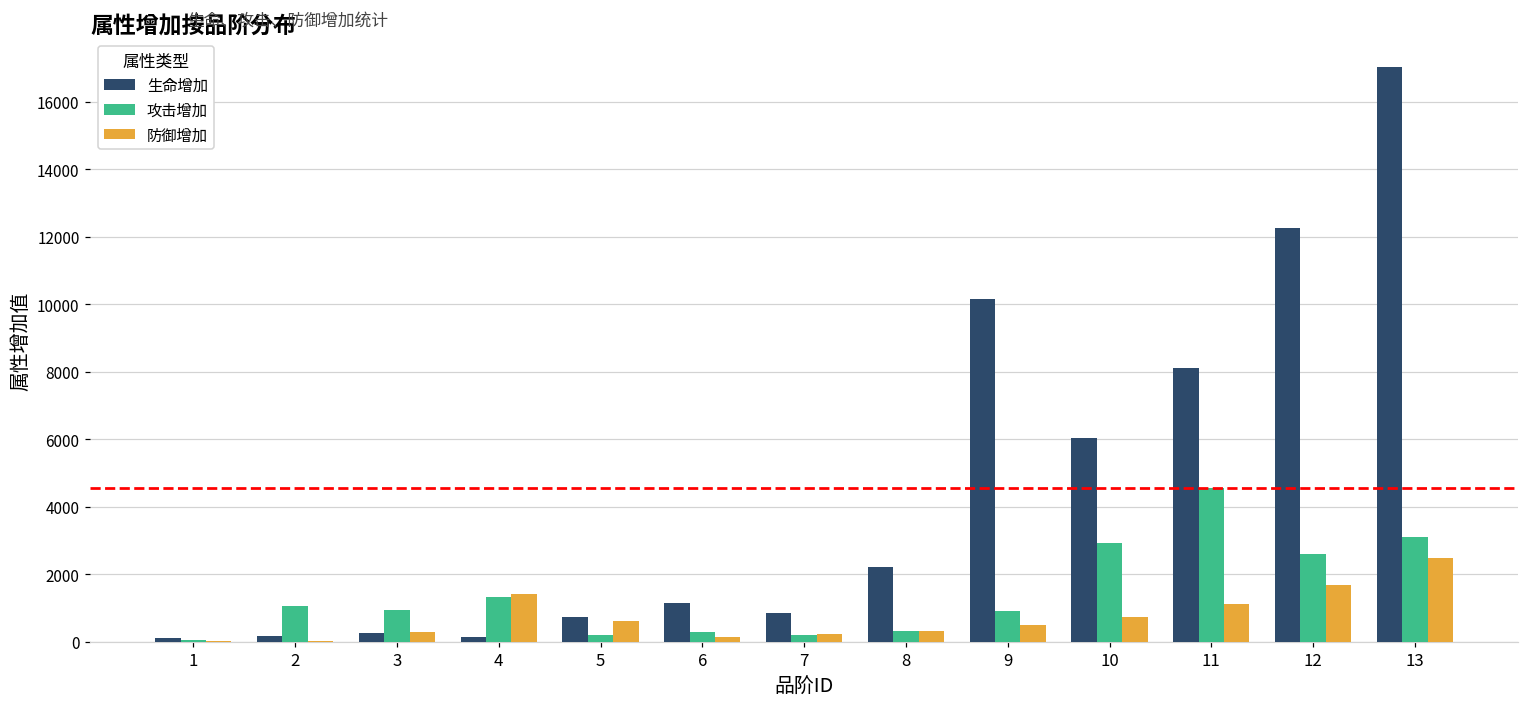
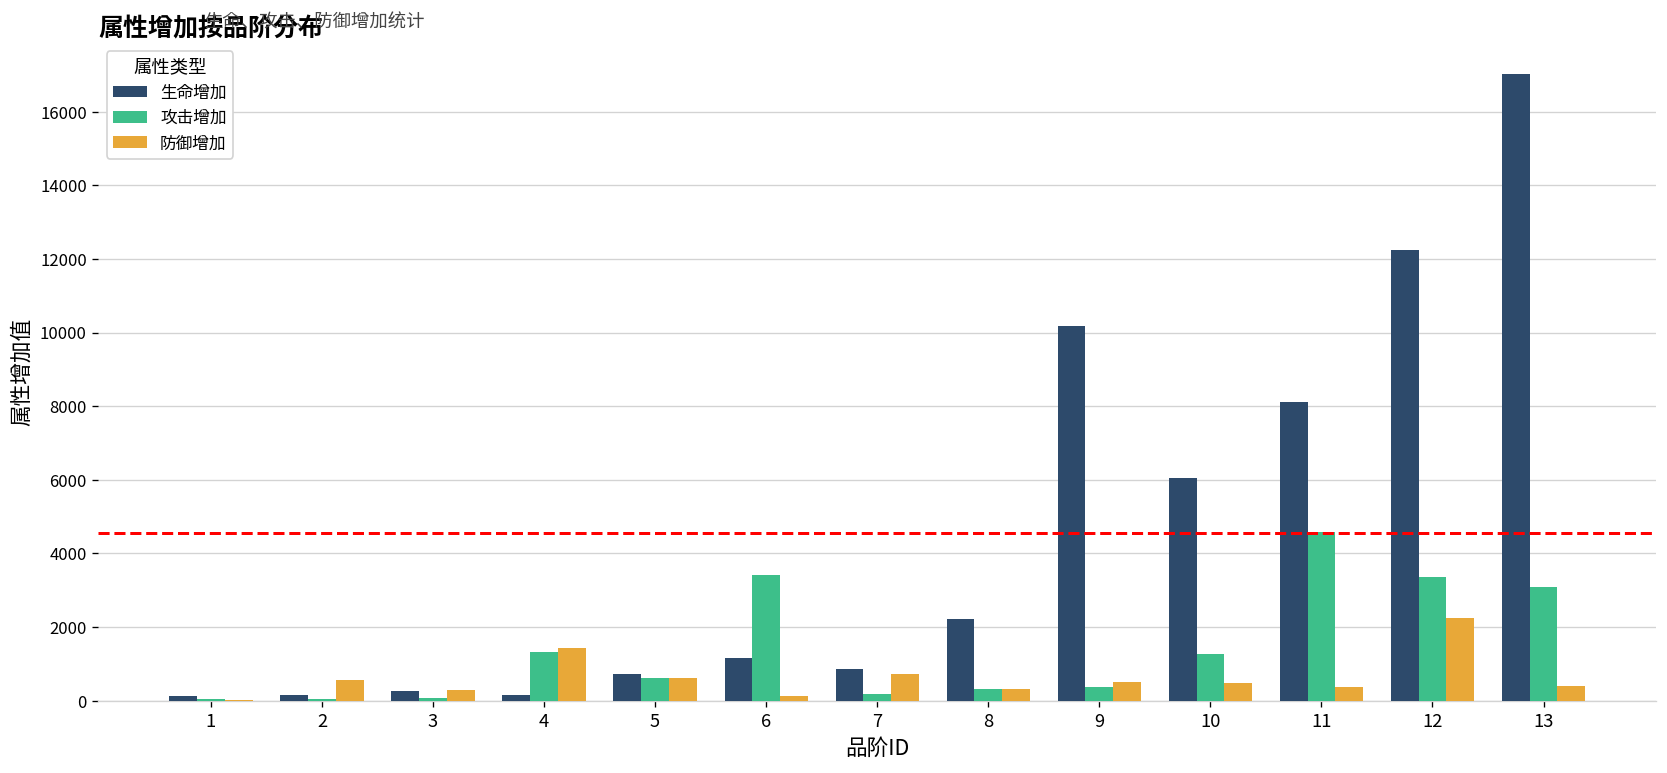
攻击增加, 2: 1100 -> 100
防御增加, 2: 0 -> 600
攻击增加, 3: 900 -> 100
攻击增加, 5: 200 -> 600
攻击增加, 6: 300 -> 3400
防御增加, 7: 200 -> 700
攻击增加, 9: 900 -> 400
攻击增加, 10: 2900 -> 1300
防御增加, 10: 700 -> 500
防御增加, 11: 1100 -> 400
攻击增加, 12: 2600 -> 3400
防御增加, 12: 1700 -> 2300
防御增加, 13: 2500 -> 400
